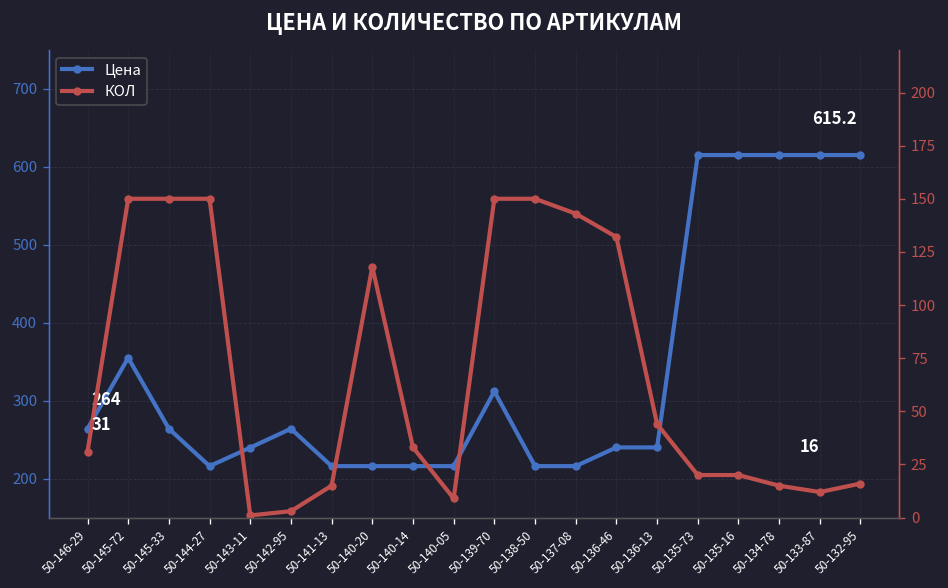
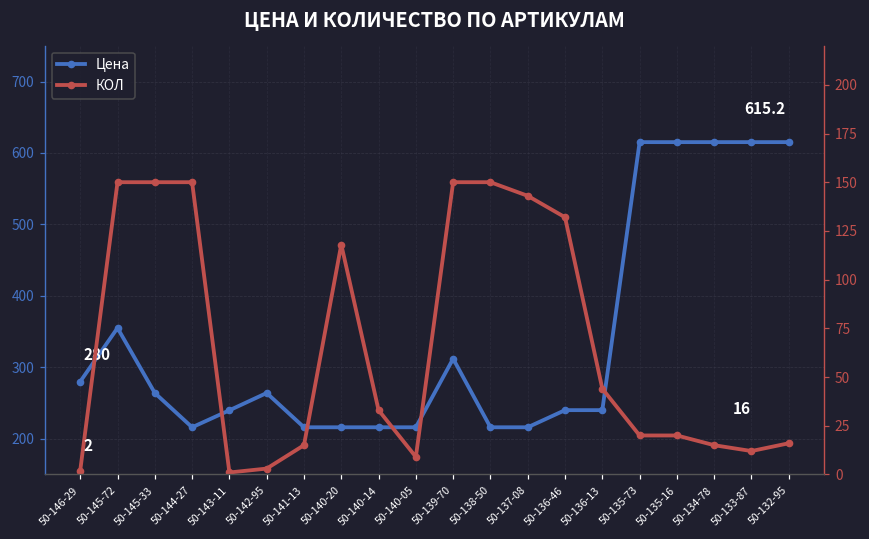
Цена, 50-146-29: 264 -> 280
КОЛ, 50-146-29: 31 -> 2
